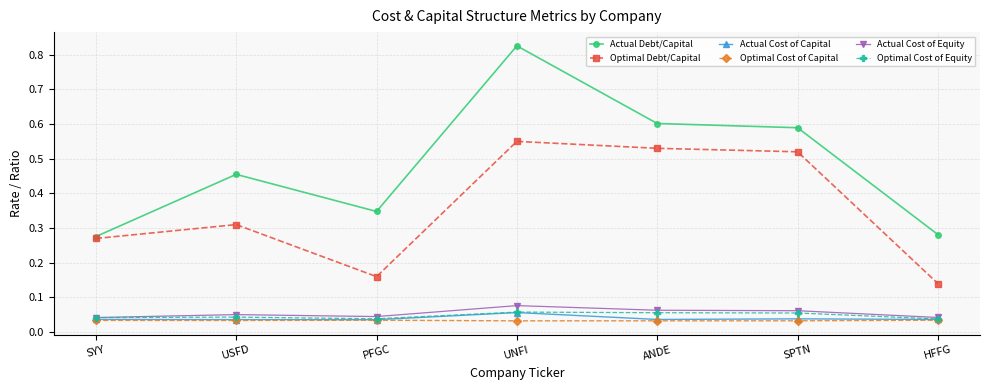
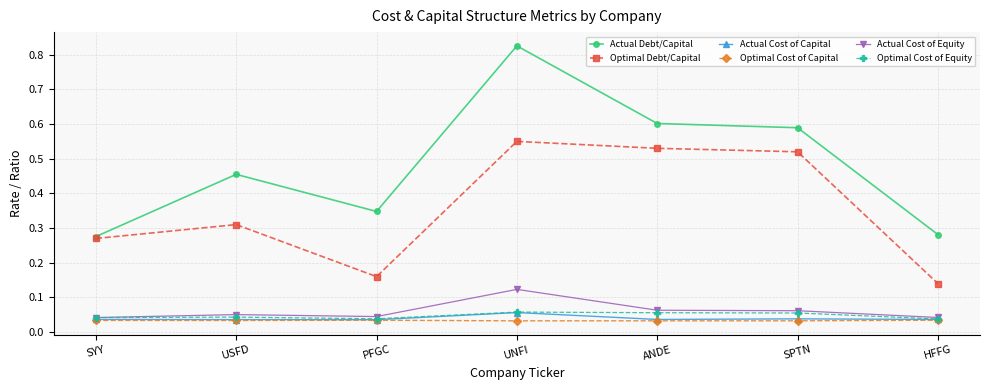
Actual Cost of Equity, UNFI: 0.08 -> 0.12
